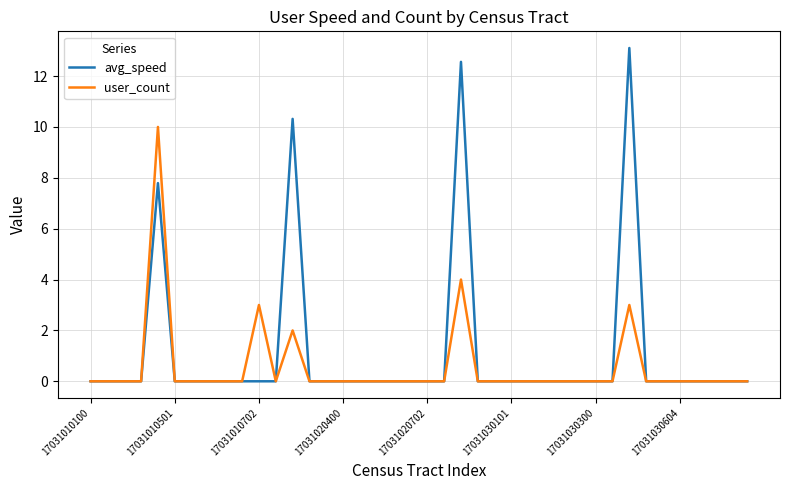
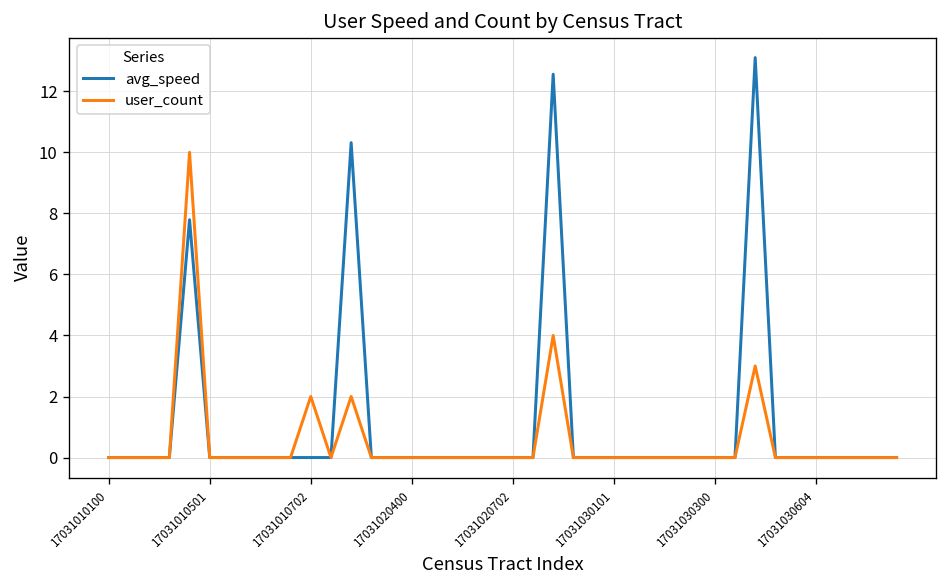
user_count, 17031010702: 3 -> 2
